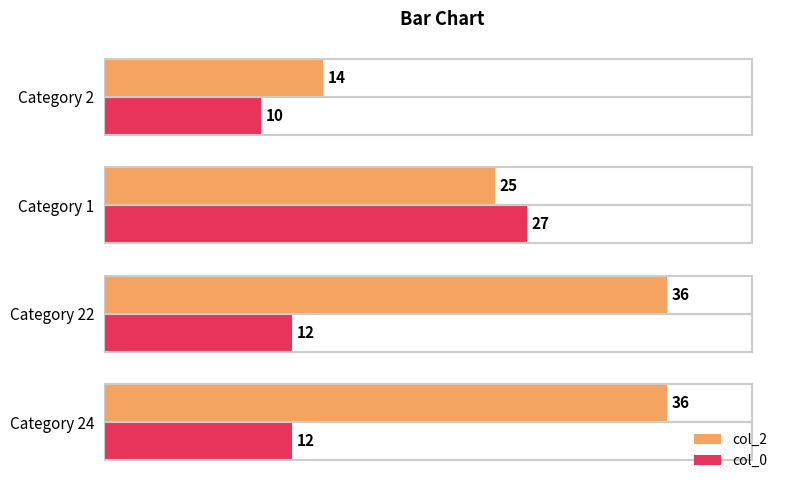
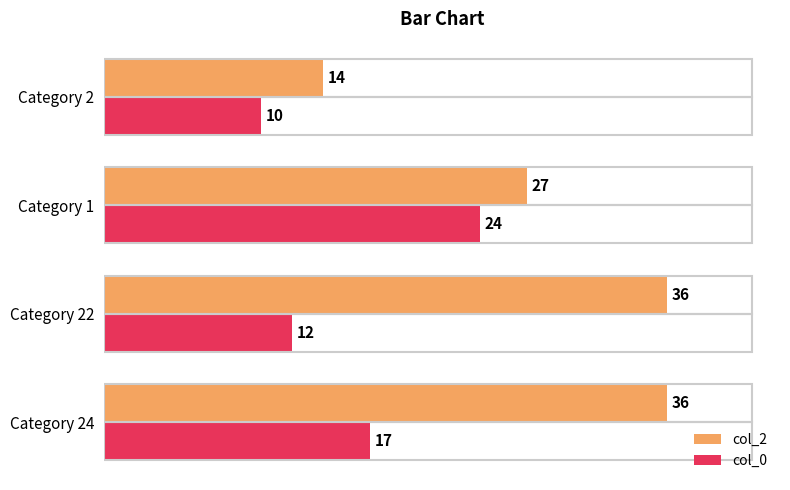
col_2, Category 1: 25 -> 27
col_0, Category 1: 27 -> 24
col_0, Category 24: 12 -> 17
